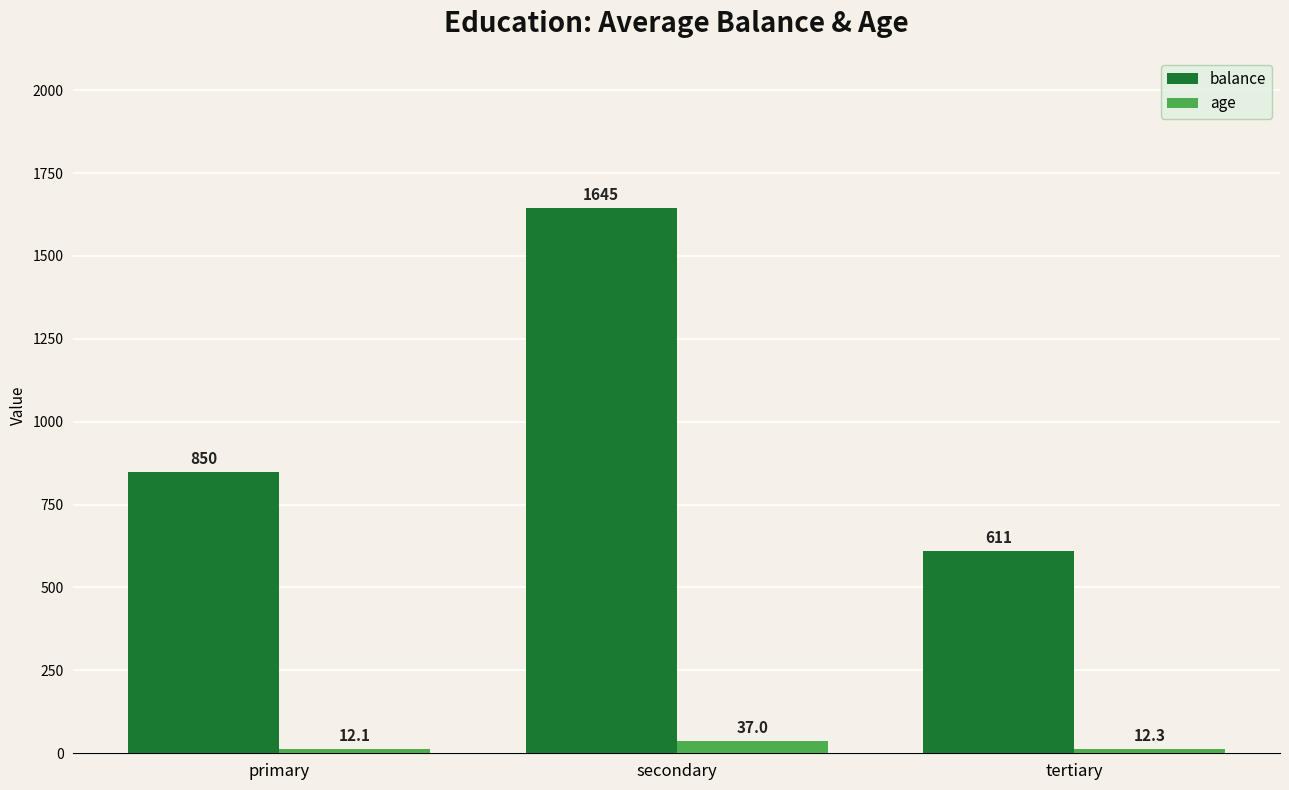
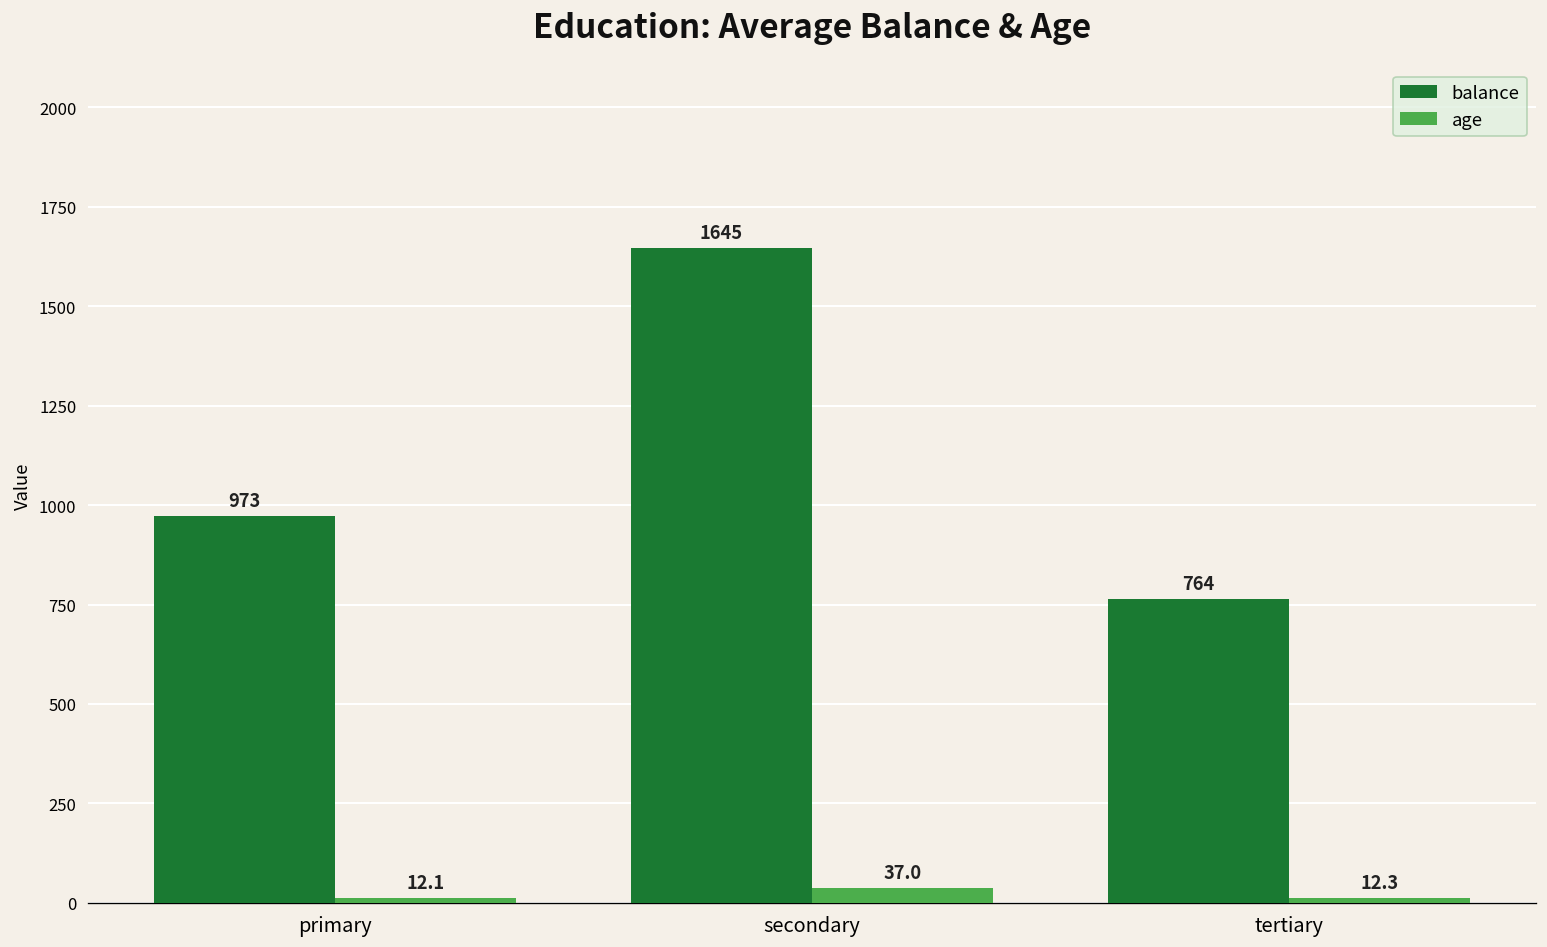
balance, primary: 850 -> 973
balance, tertiary: 611 -> 764
